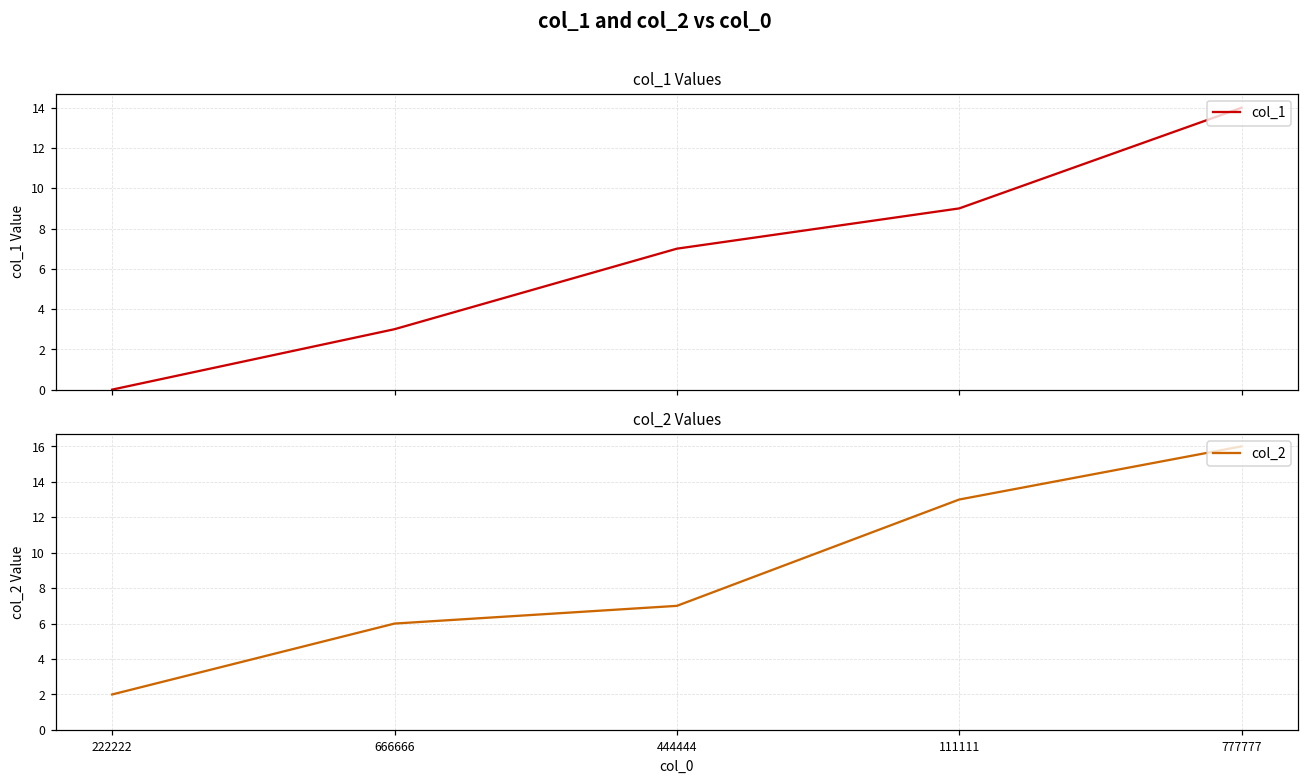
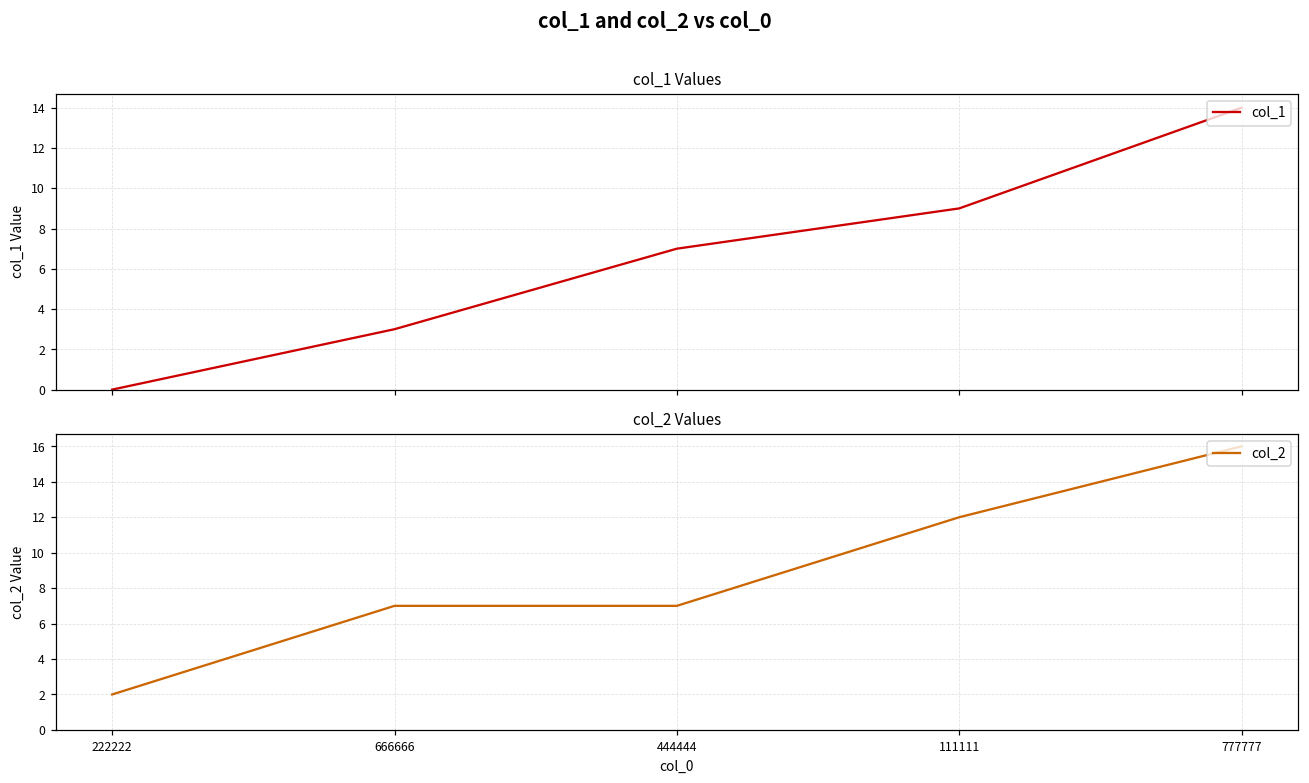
col_2 Values, 666666: 6 -> 7
col_2 Values, 111111: 13 -> 12
